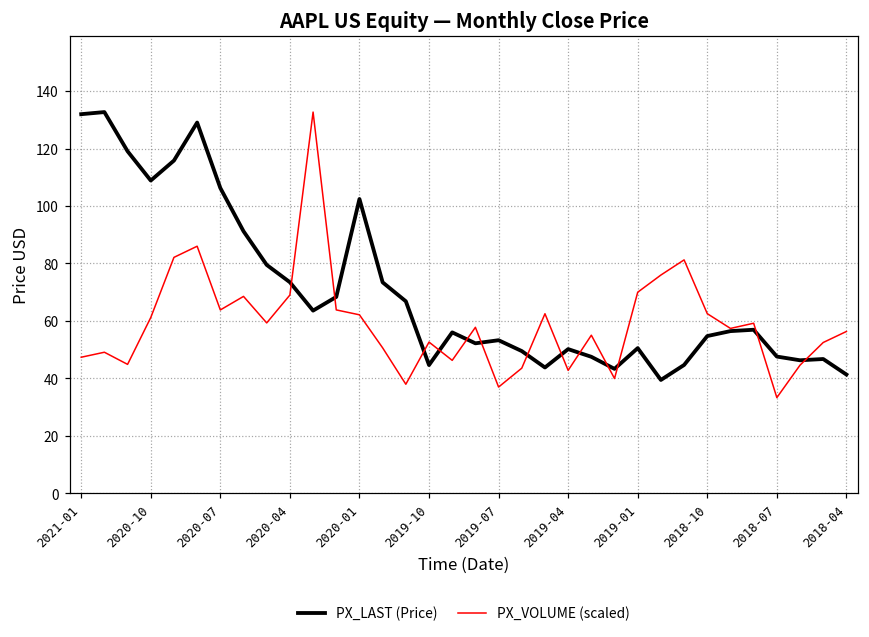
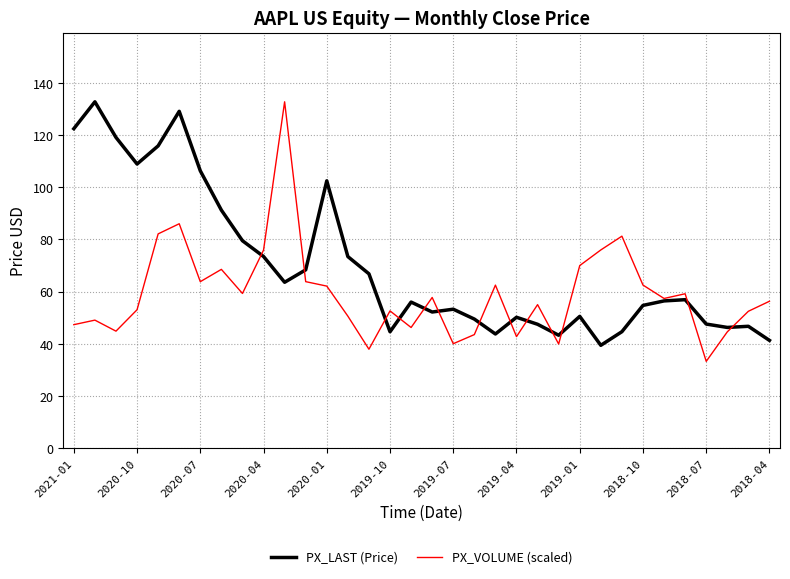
PX_LAST (Price), 2021-01: 132 -> 122
PX_VOLUME (scaled), 2020-10: 61 -> 53
PX_VOLUME (scaled), 2020-04: 69 -> 76
PX_VOLUME (scaled), 2019-07: 37 -> 40
